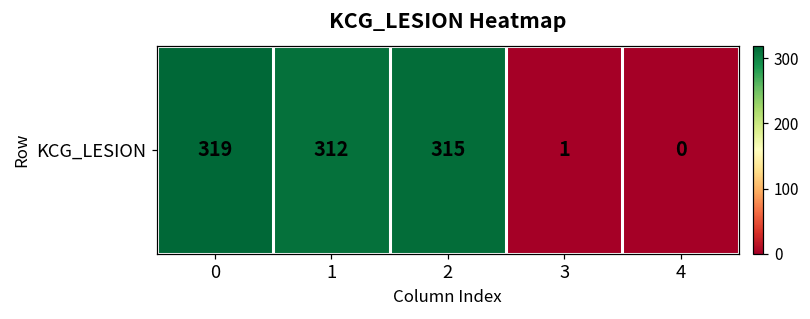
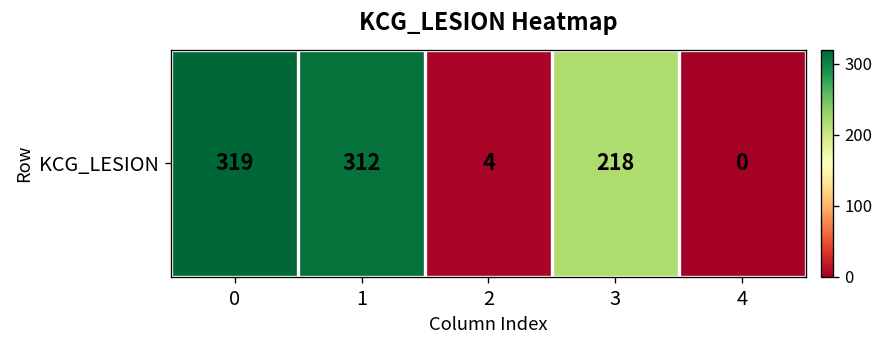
KCG_LESION, 2: 315 -> 4
KCG_LESION, 3: 1 -> 218
